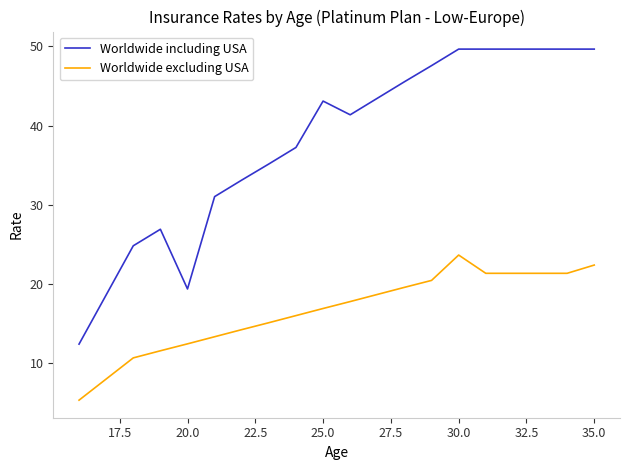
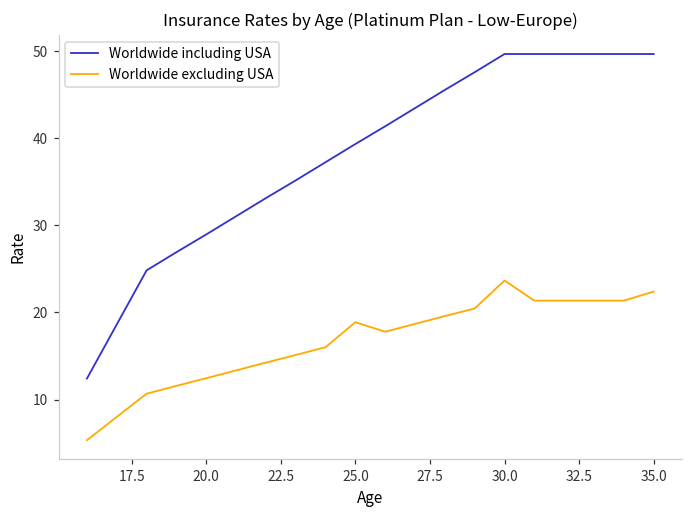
Worldwide including USA, 20.0: 19 -> 29
Worldwide including USA, 25.0: 43 -> 39
Worldwide excluding USA, 25.0: 17 -> 19
